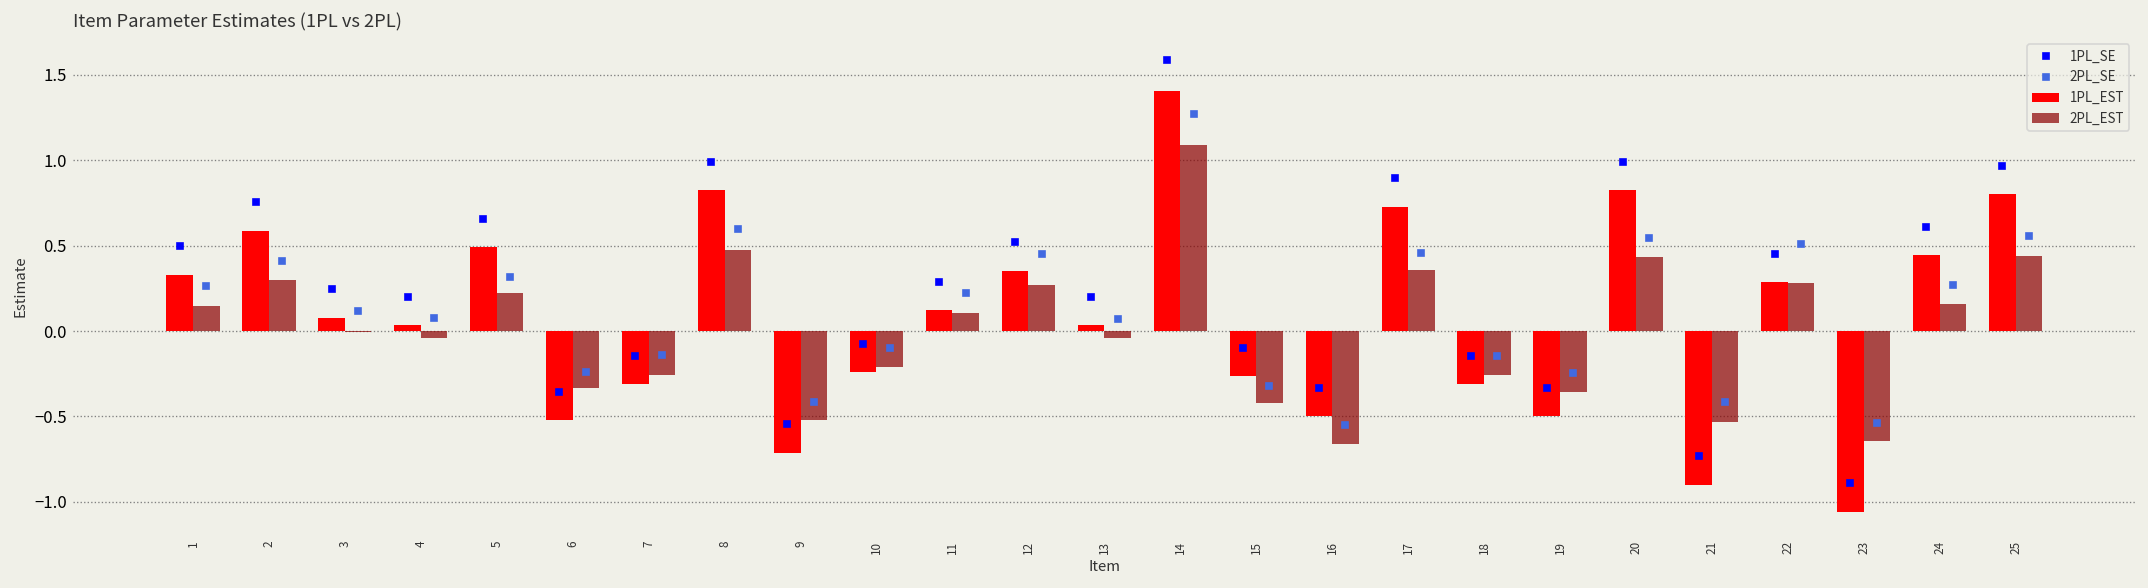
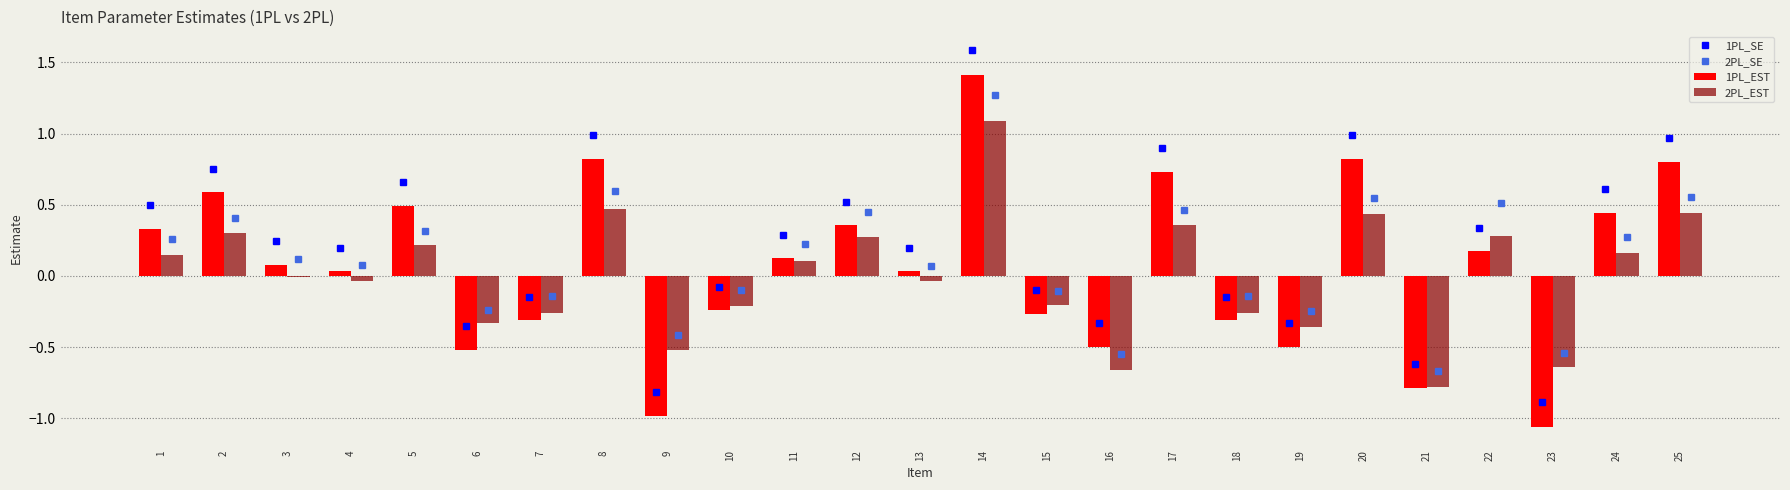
1PL_EST, 9: -0.71 -> -0.98
2PL_EST, 15: -0.42 -> -0.21
1PL_EST, 21: -0.90 -> -0.79
2PL_EST, 21: -0.53 -> -0.78
1PL_EST, 22: 0.29 -> 0.17
